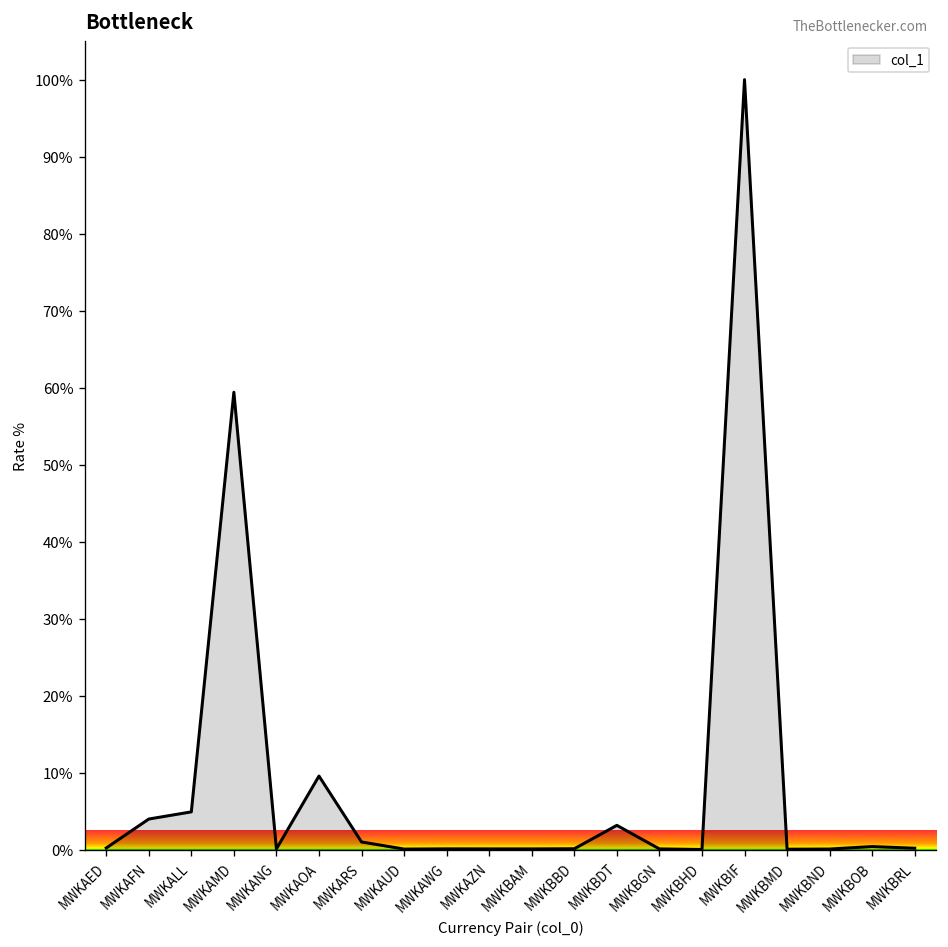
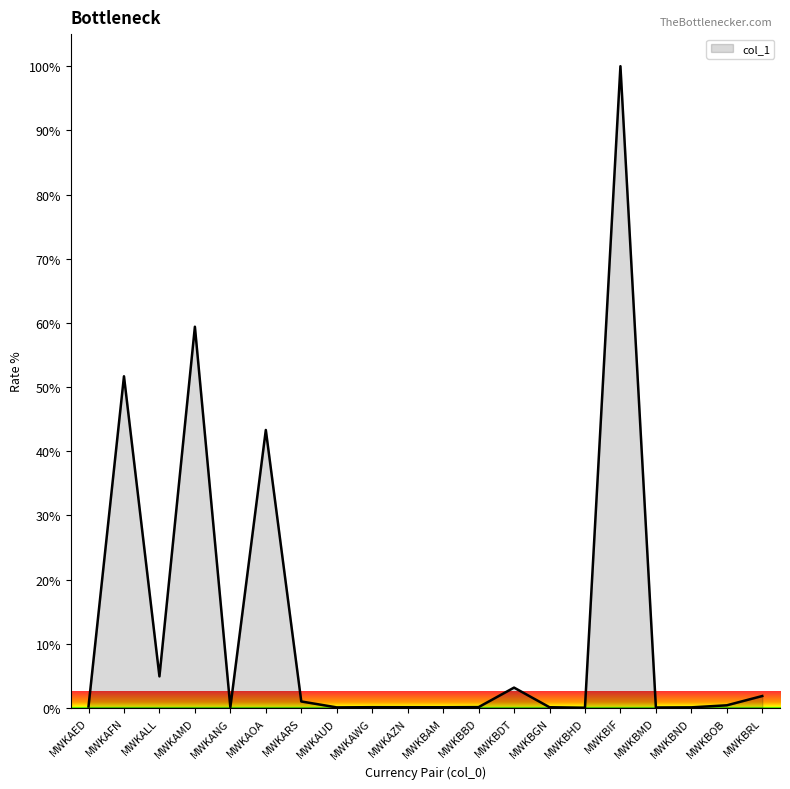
MWKAFN: 4% -> 52%
MWKAOA: 10% -> 43%
MWKBRL: 0% -> 2%
